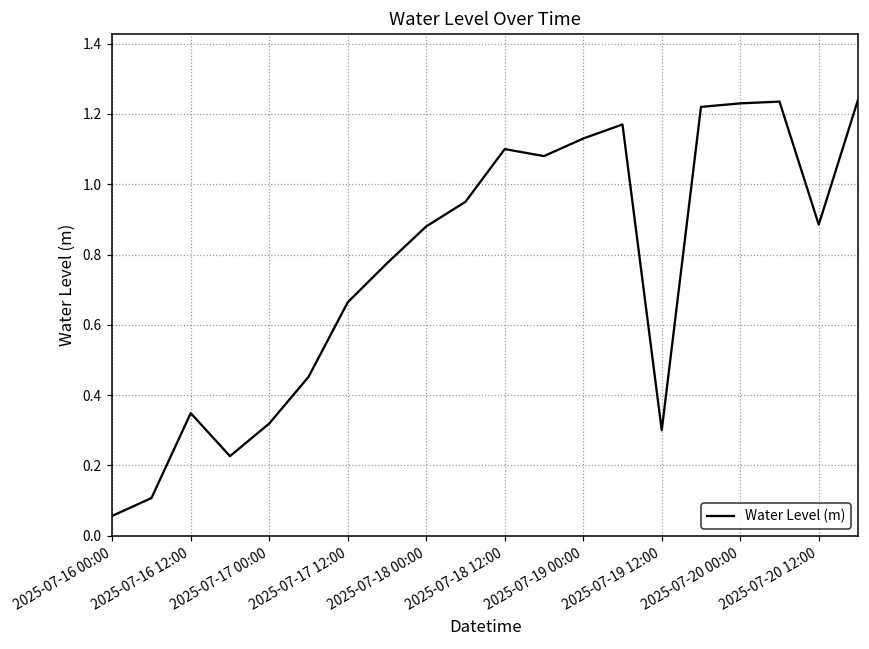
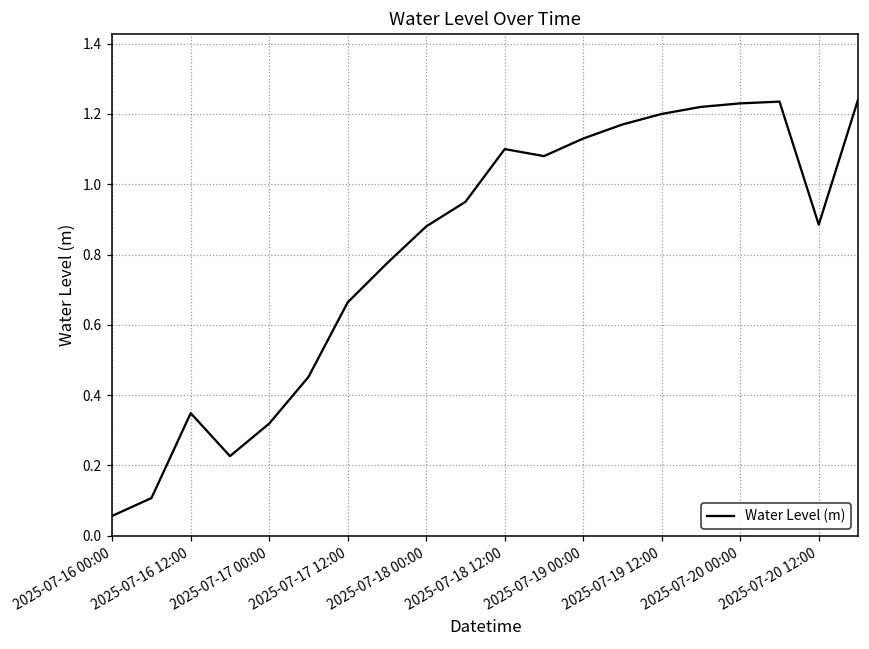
2025-07-19 12:00: 0.3 -> 1.2
